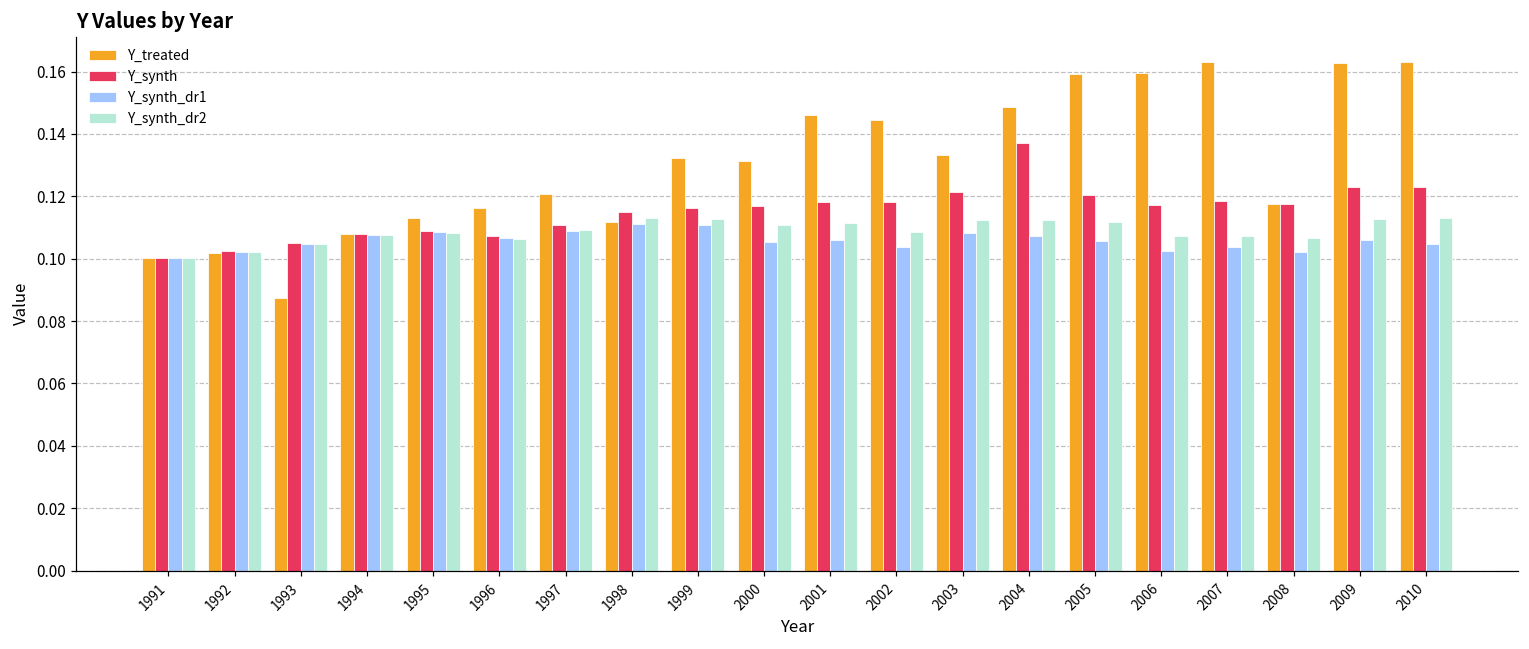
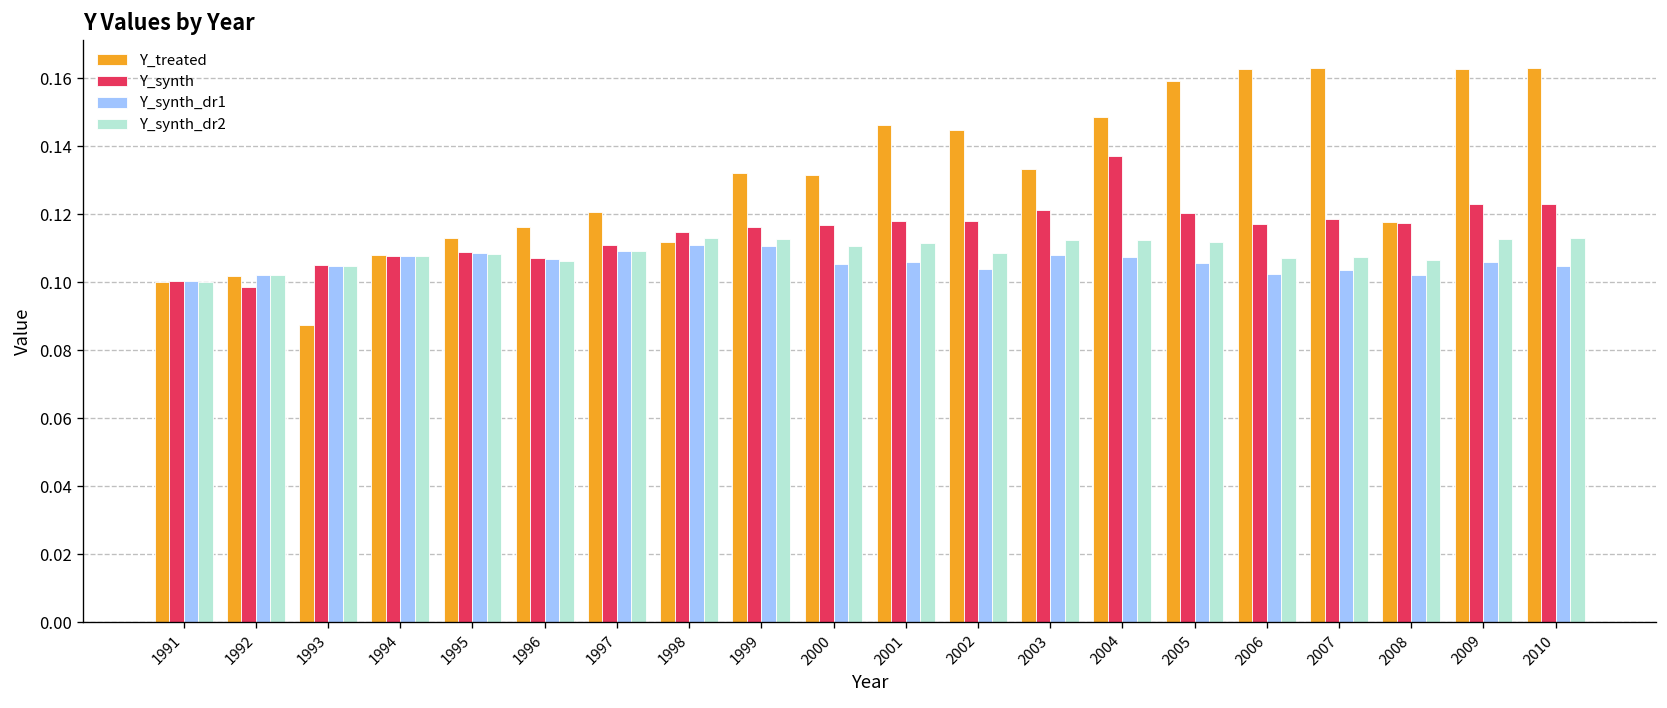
Y_synth, 1992: 0.102 -> 0.099
Y_treated, 2006: 0.160 -> 0.163
